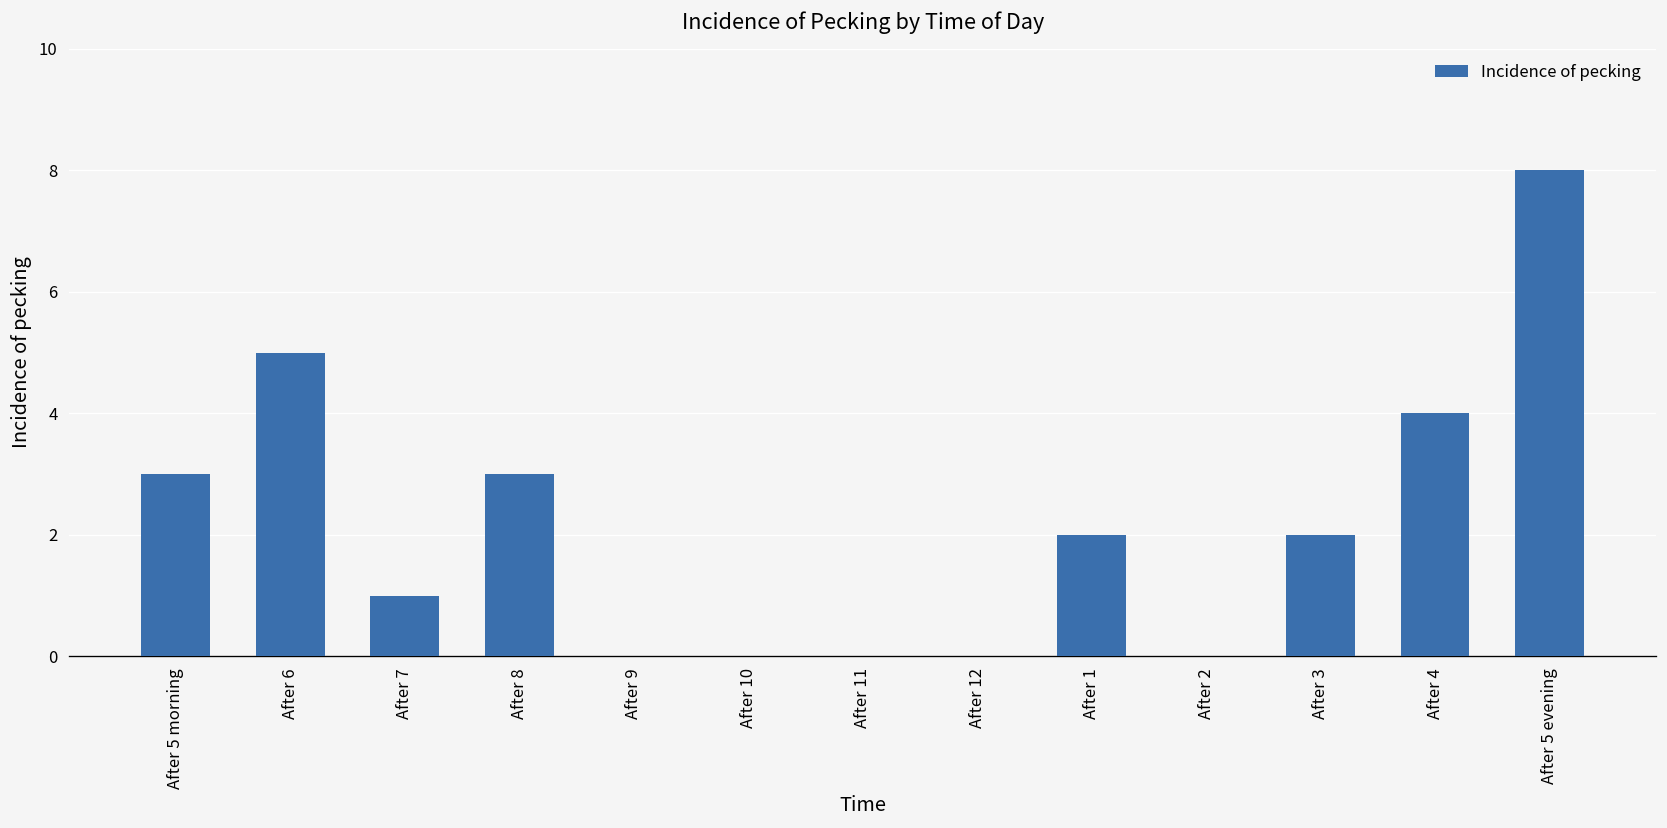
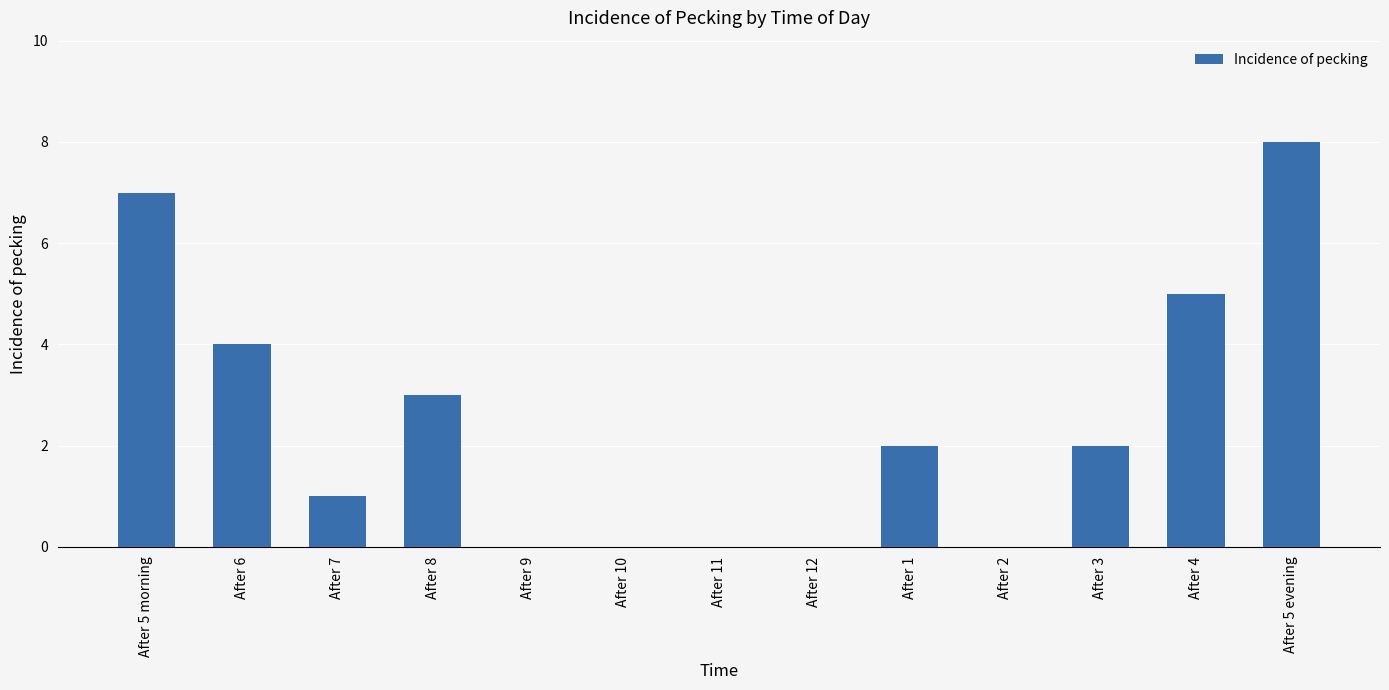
After 5 morning: 3 -> 7
After 6: 5 -> 4
After 4: 4 -> 5
